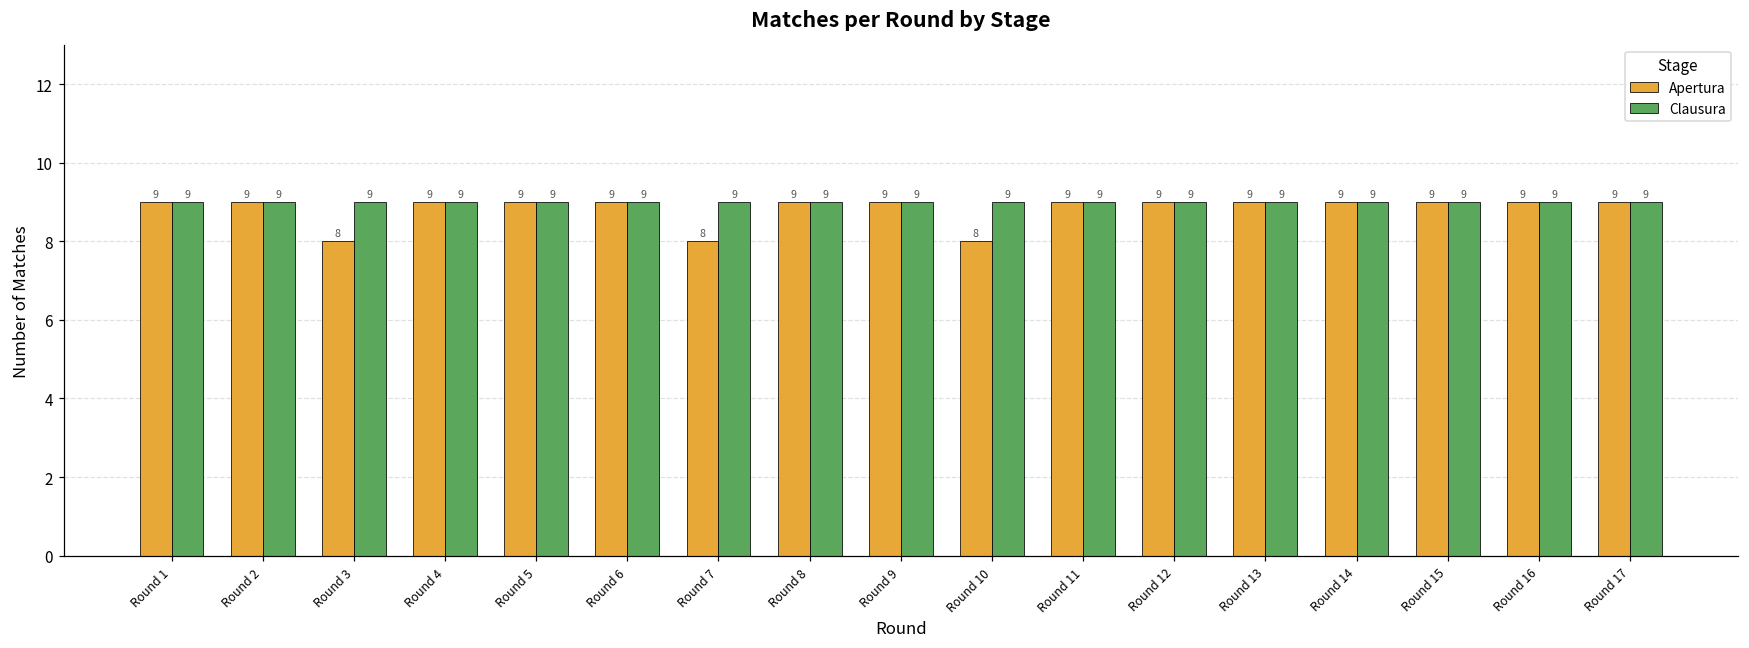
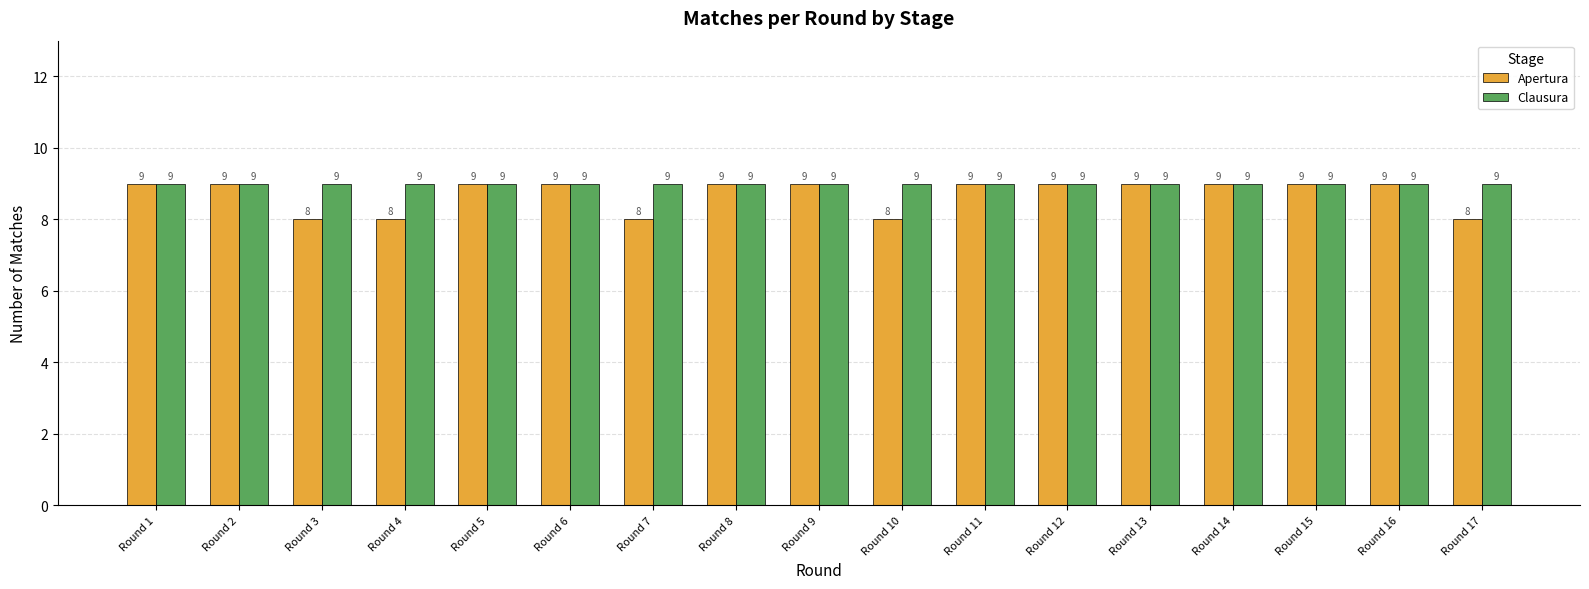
Apertura, Round 4: 9 -> 8
Apertura, Round 17: 9 -> 8
